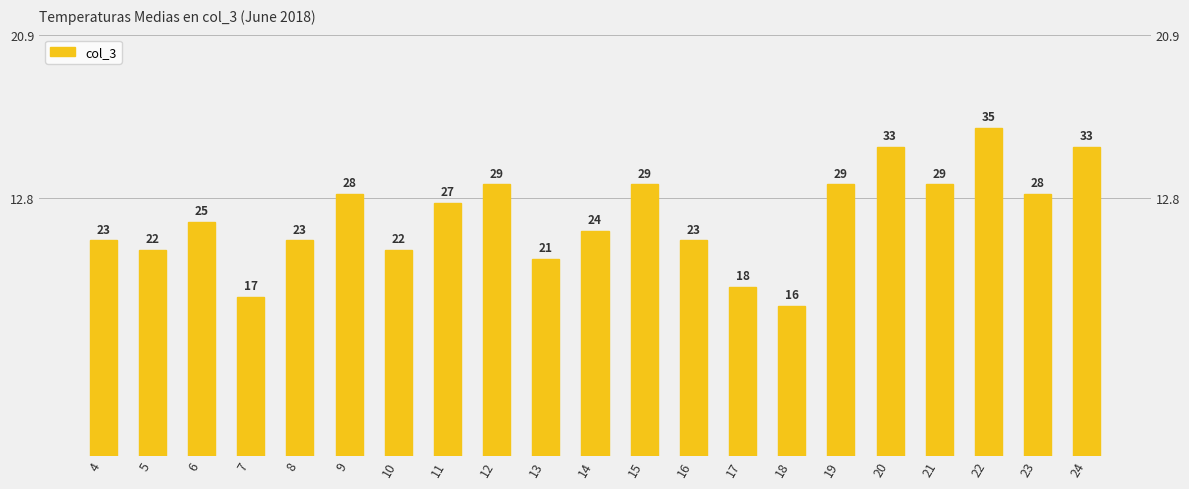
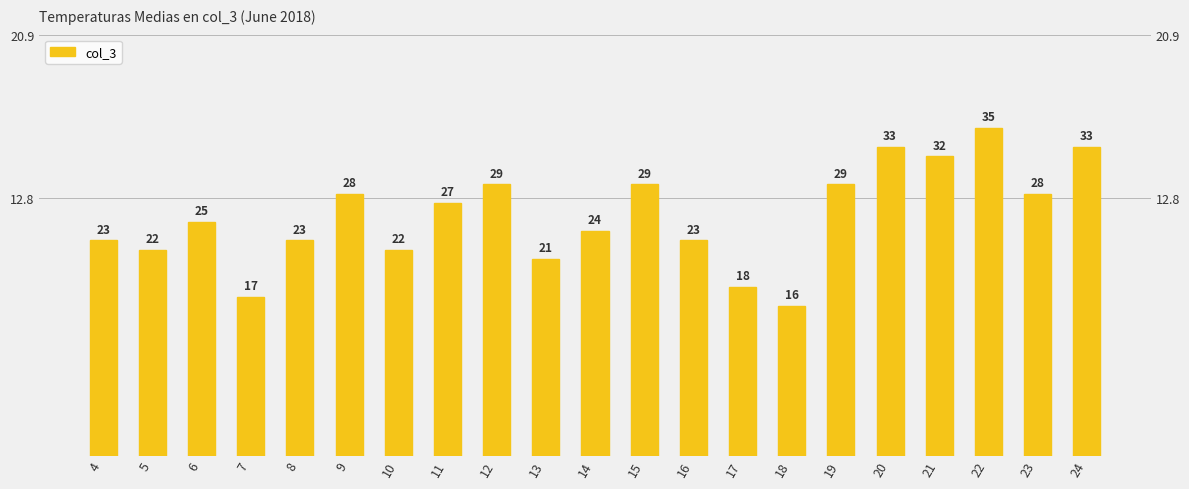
21: 29 -> 32
